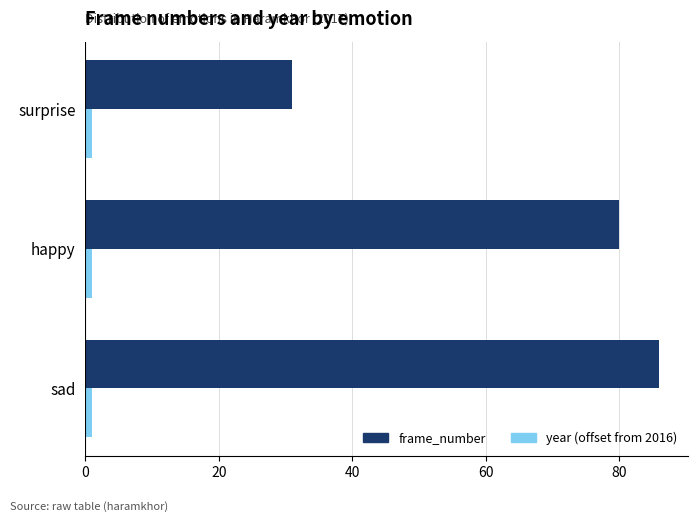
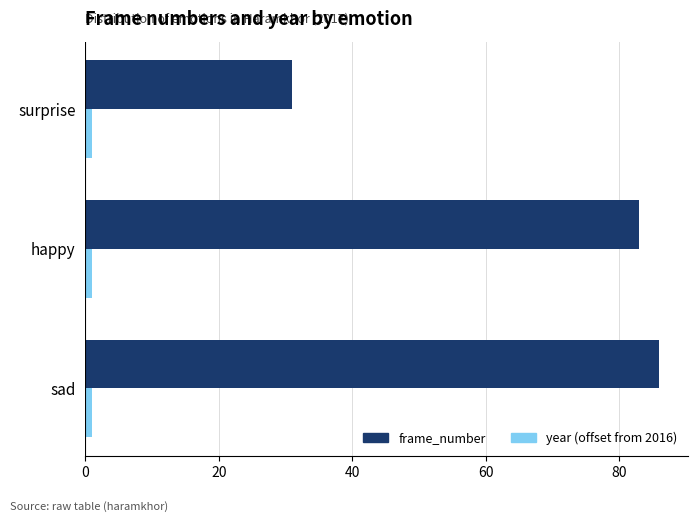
frame_number, happy: 80 -> 83
